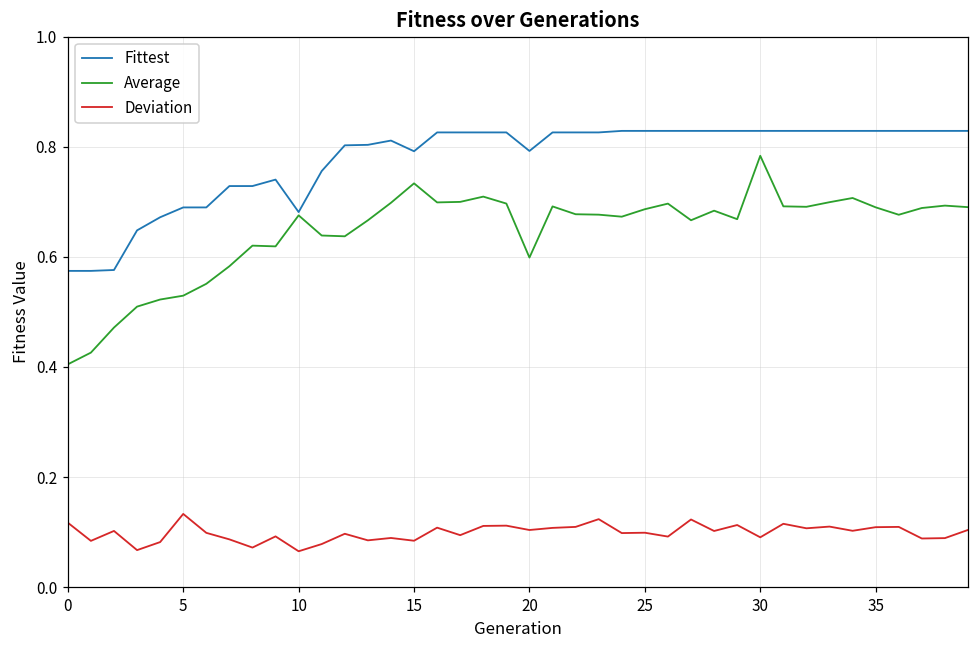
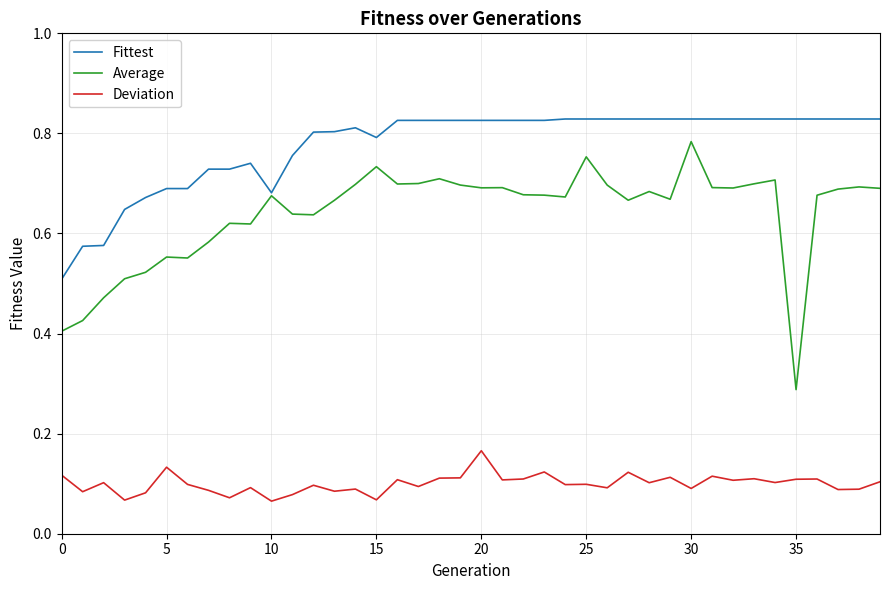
Fittest, 0: 0.57 -> 0.51
Average, 5: 0.53 -> 0.55
Deviation, 15: 0.08 -> 0.07
Fittest, 20: 0.79 -> 0.83
Average, 20: 0.60 -> 0.69
Deviation, 20: 0.10 -> 0.17
Average, 25: 0.69 -> 0.75
Average, 35: 0.69 -> 0.29
